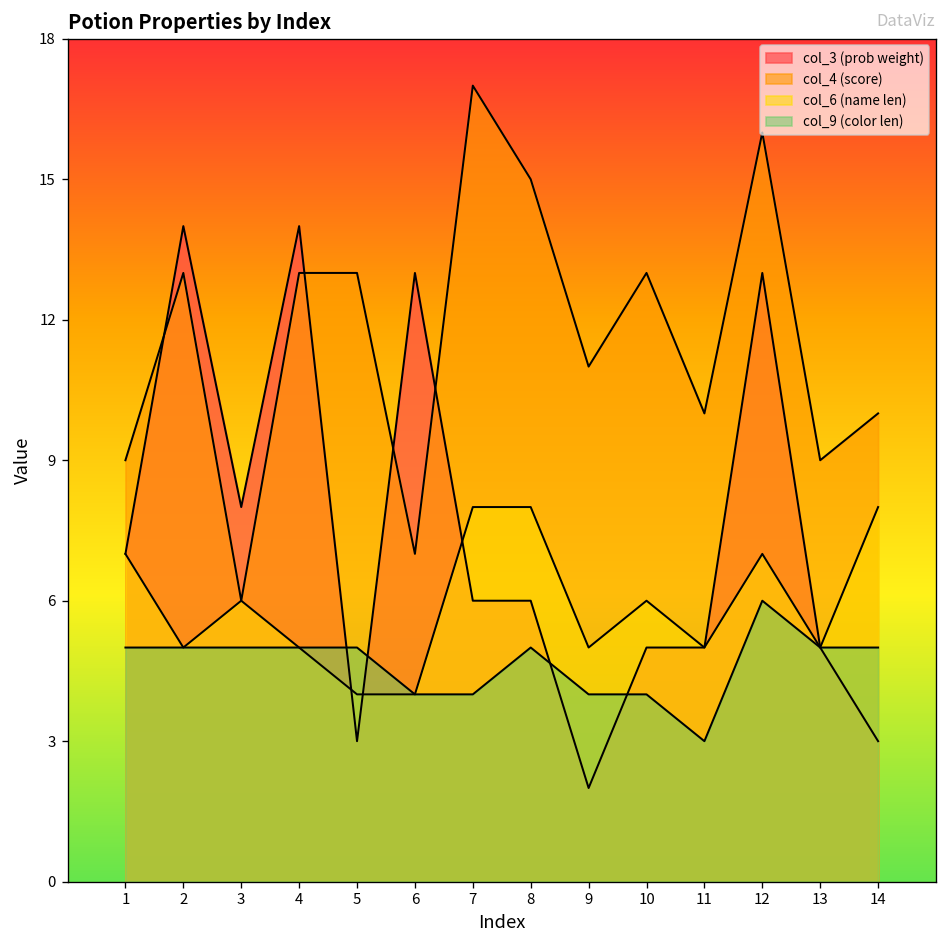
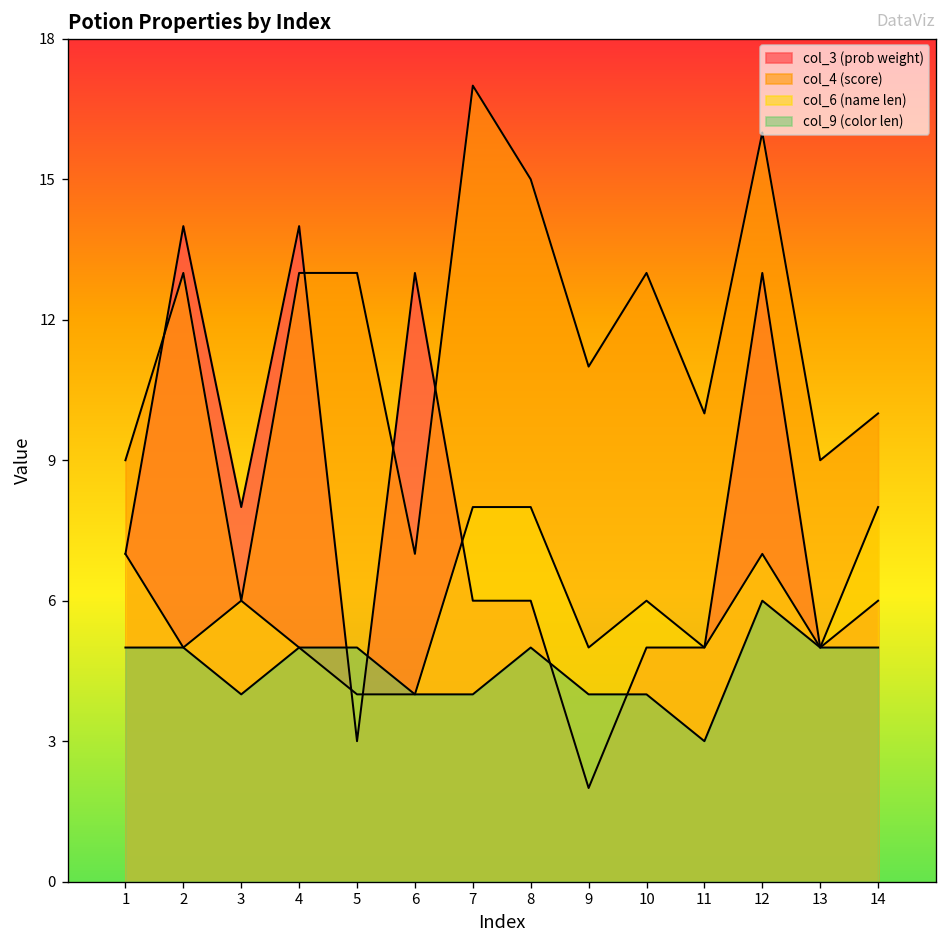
col_9 (color len), 3: 5 -> 4
col_3 (prob weight), 14: 3 -> 6
